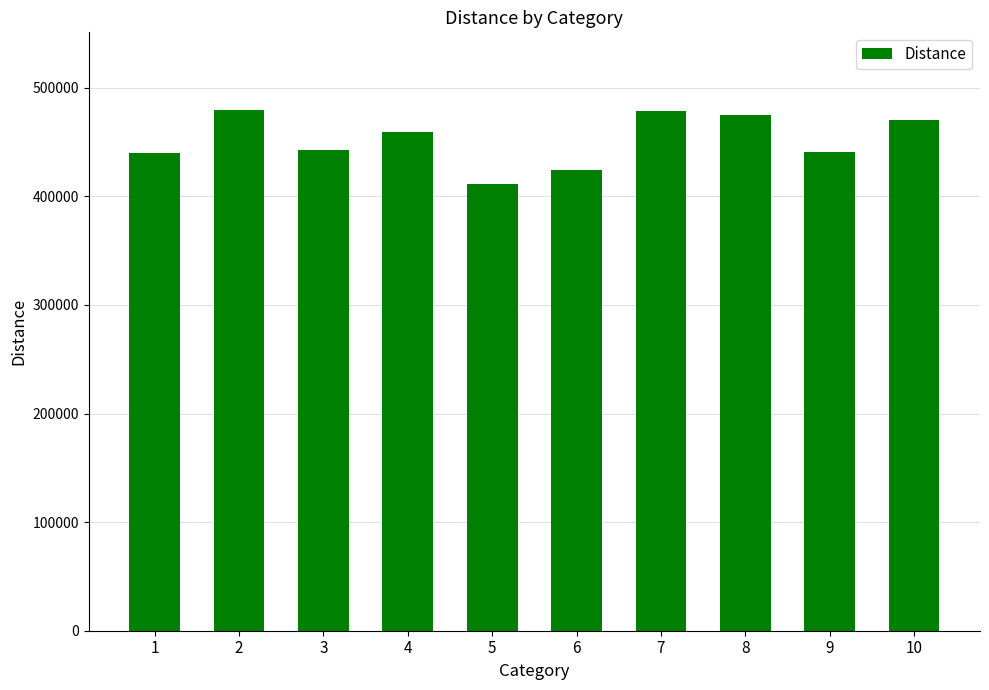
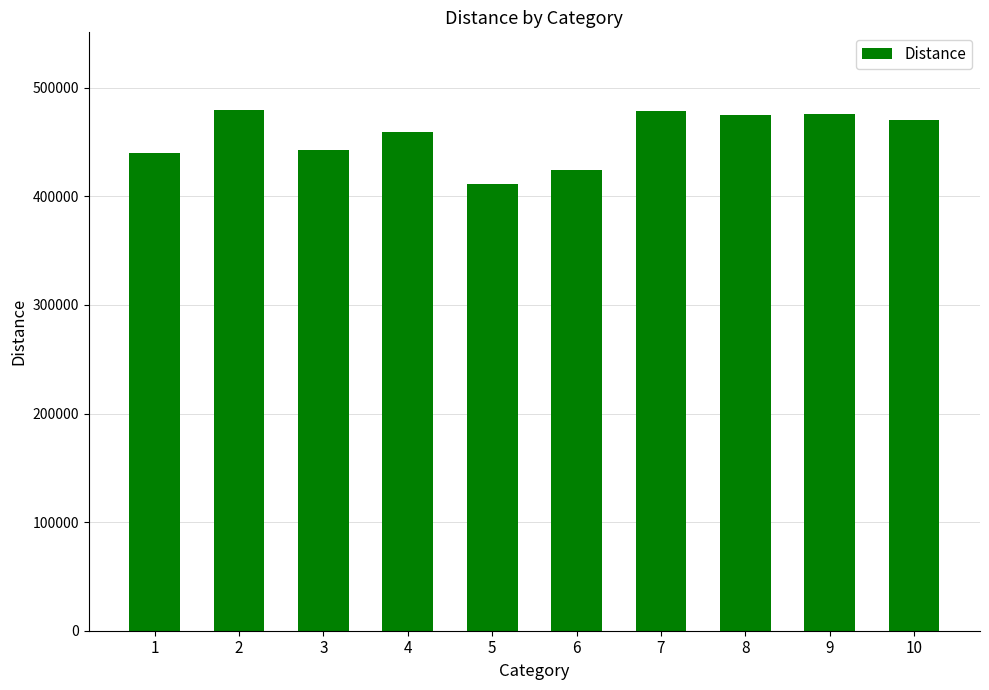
9: 440000 -> 476000
